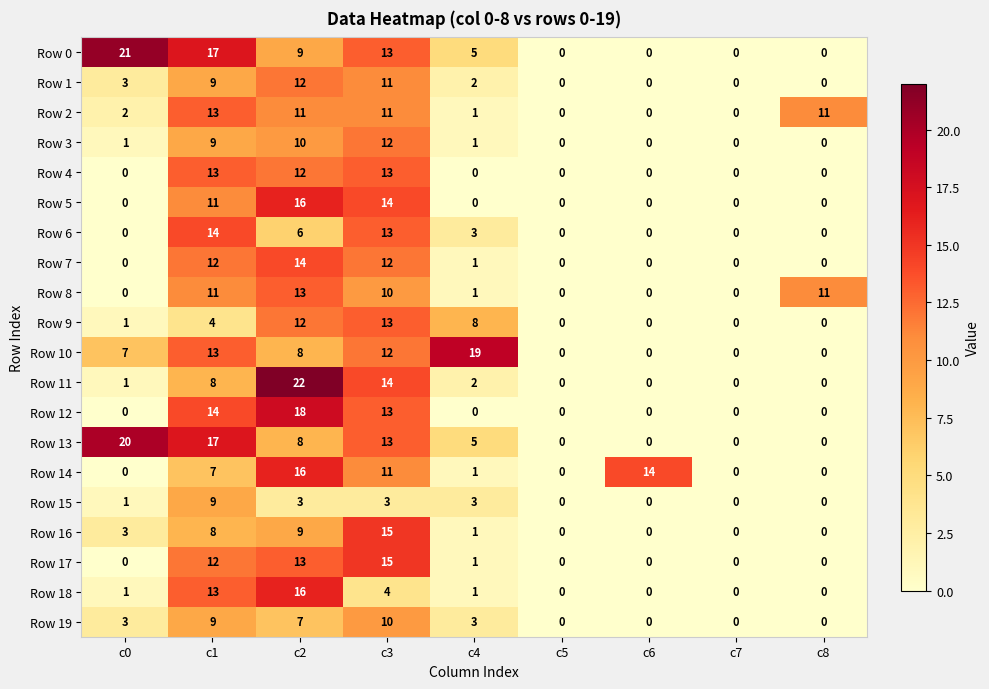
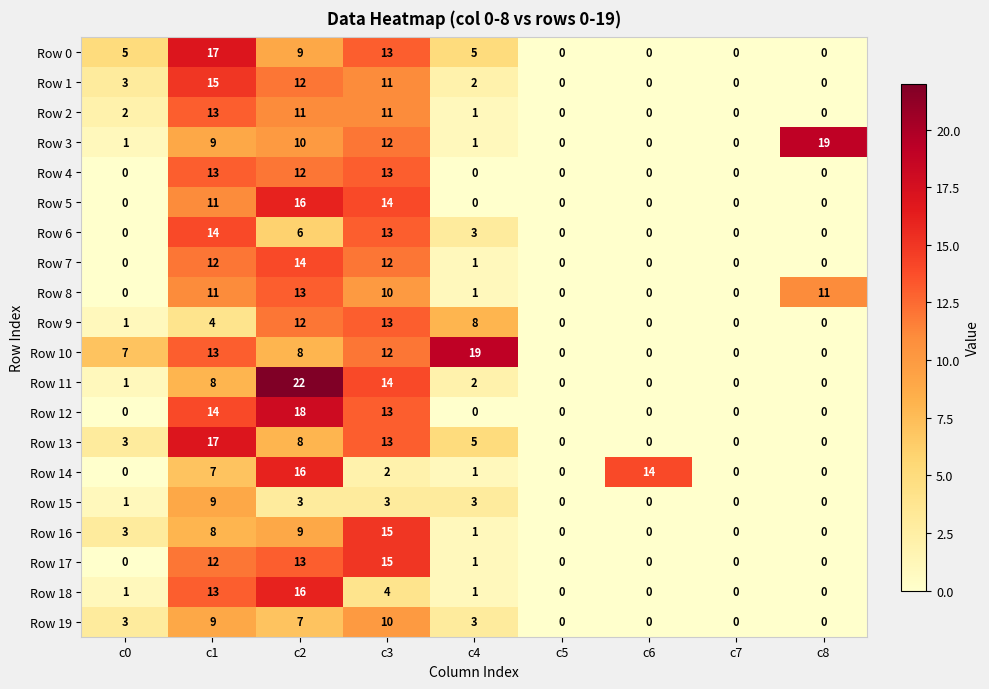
Row 0, c0: 21 -> 5
Row 1, c1: 9 -> 15
Row 2, c8: 11 -> 0
Row 3, c8: 0 -> 19
Row 13, c0: 20 -> 3
Row 14, c3: 11 -> 2
